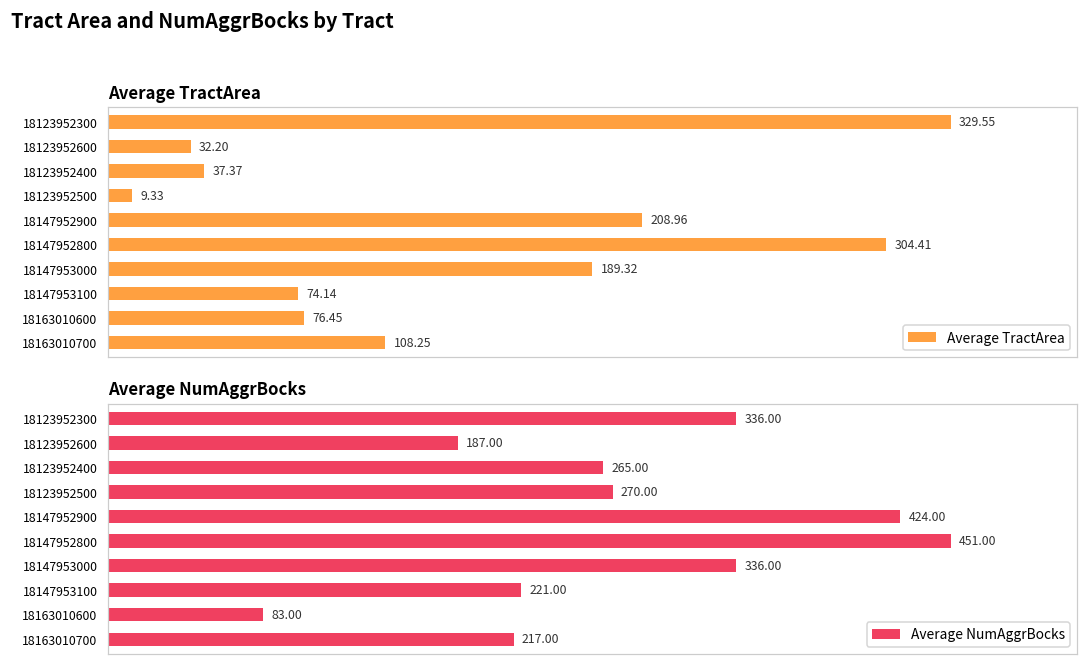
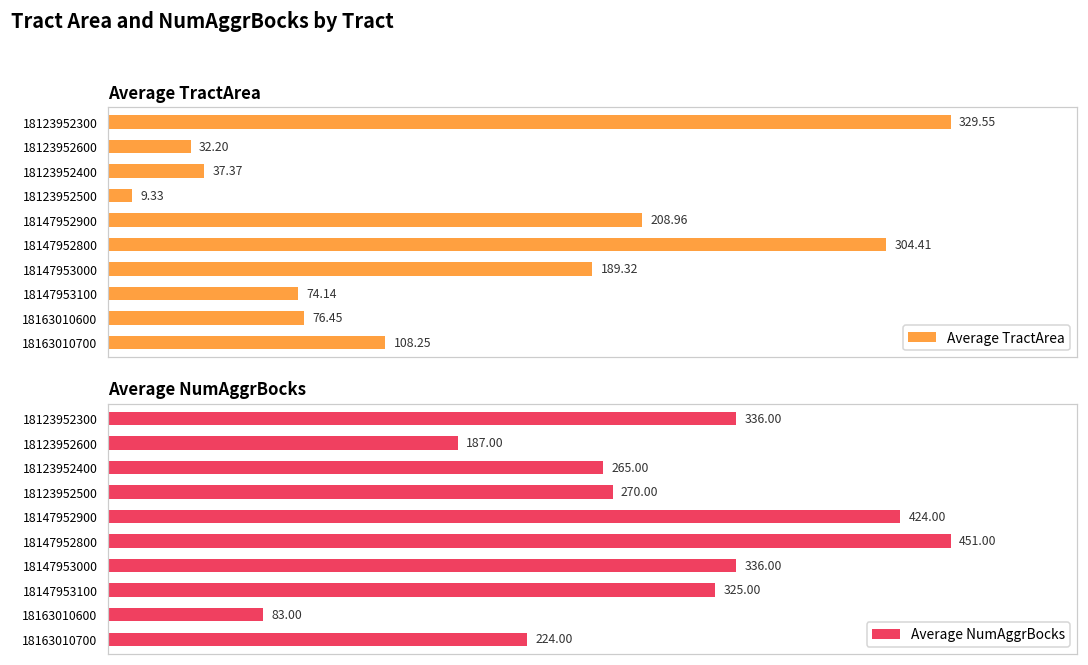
Average NumAggrBocks, 18147953100: 221.00 -> 325.00
Average NumAggrBocks, 18163010700: 217.00 -> 224.00
